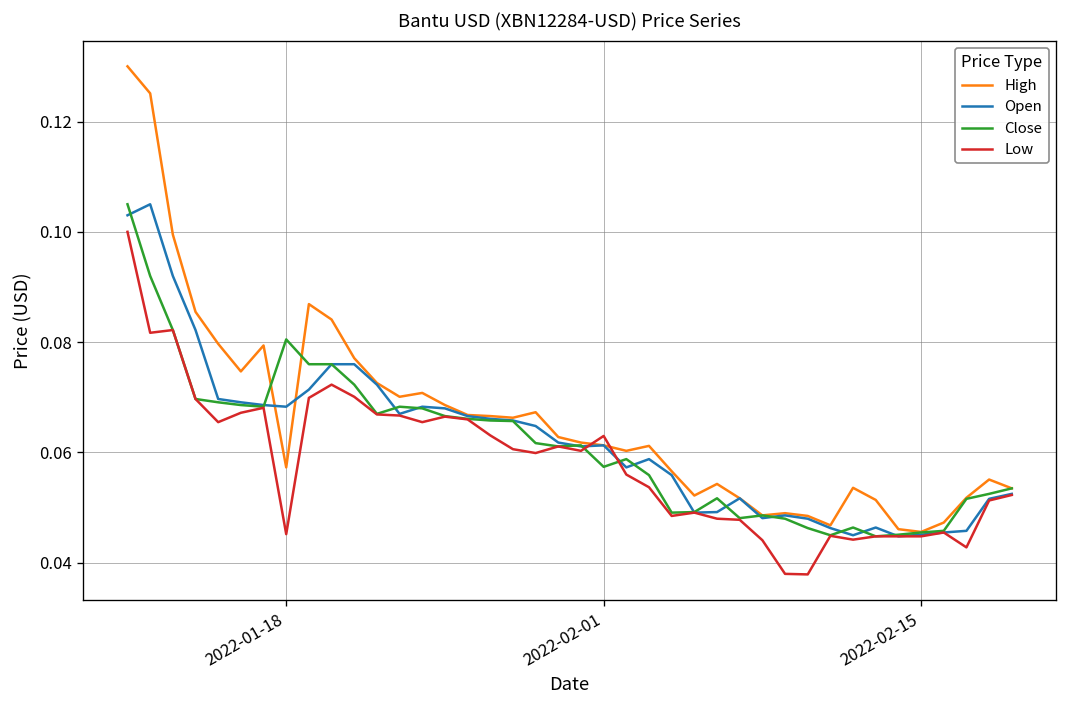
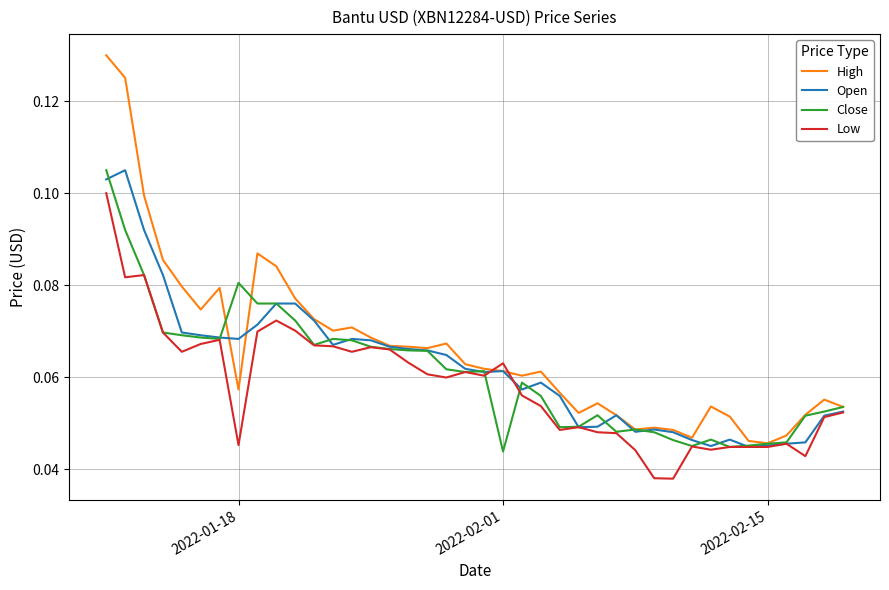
Close, 2022-02-01: 0.057 -> 0.044
